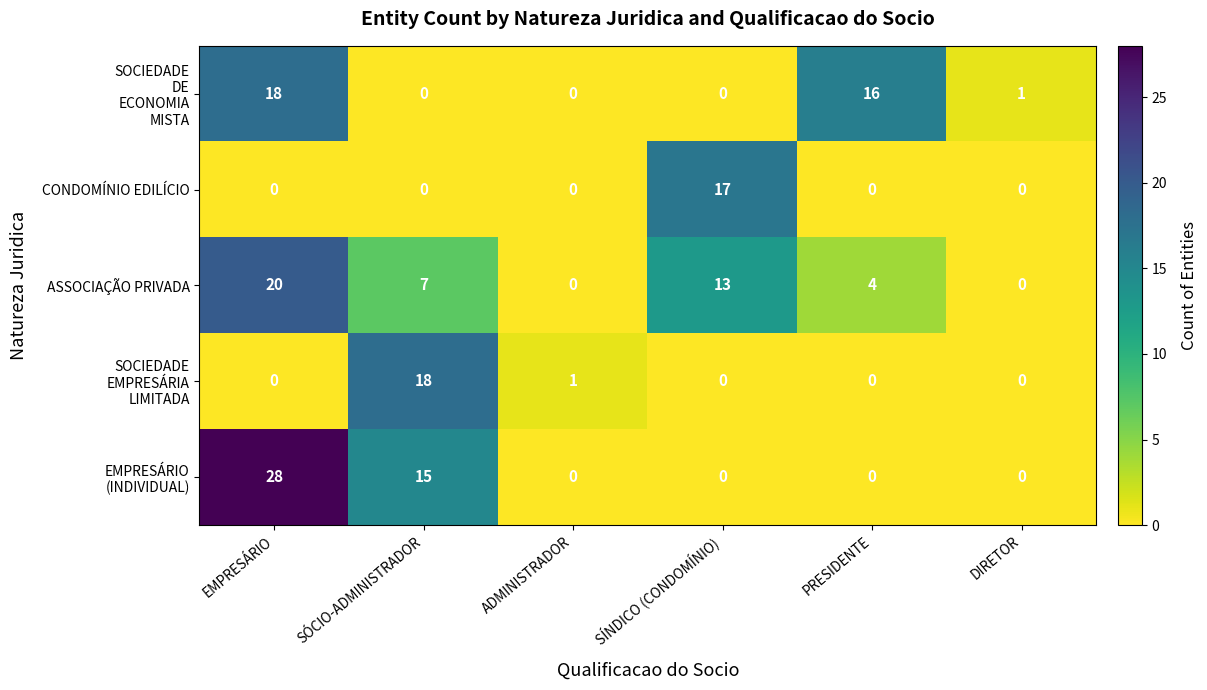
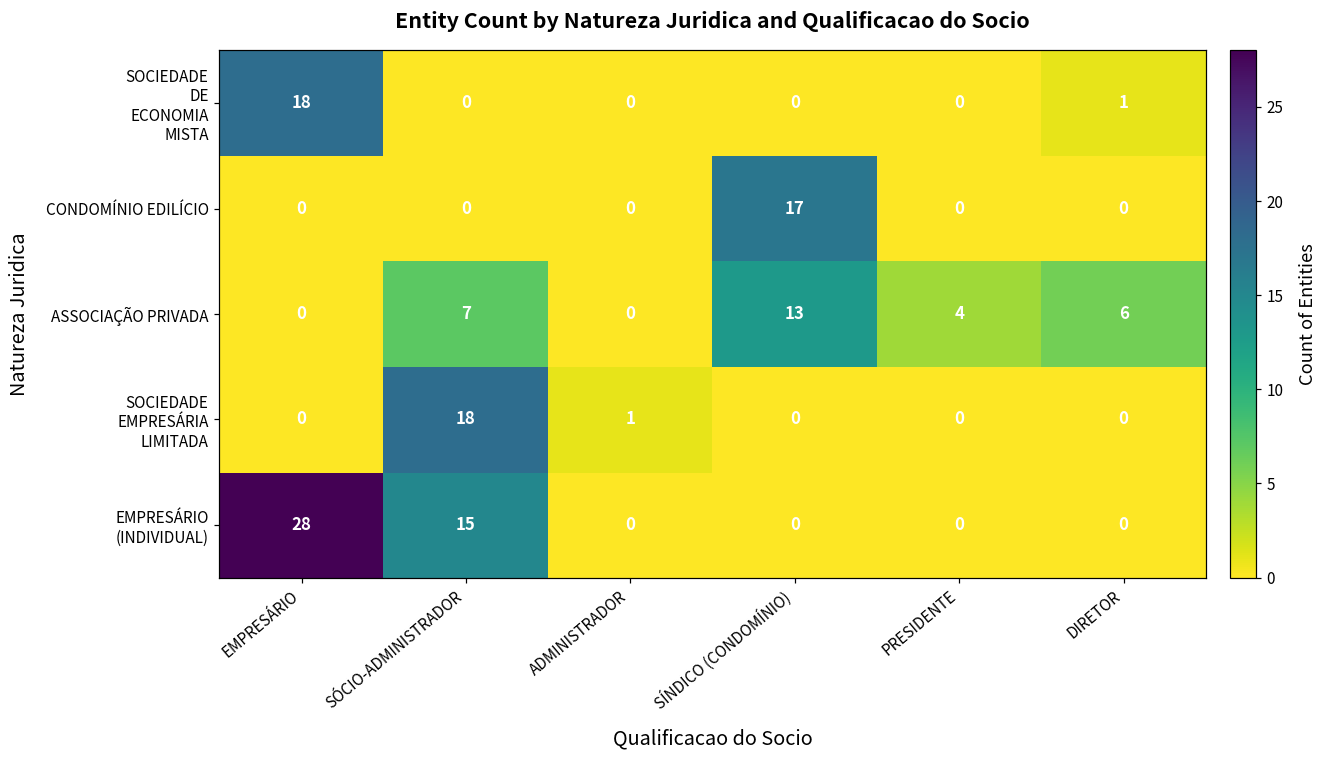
SOCIEDADE DE ECONOMIA MISTA, PRESIDENTE: 16 -> 0
ASSOCIAÇÃO PRIVADA, EMPRESÁRIO: 20 -> 0
ASSOCIAÇÃO PRIVADA, DIRETOR: 0 -> 6
